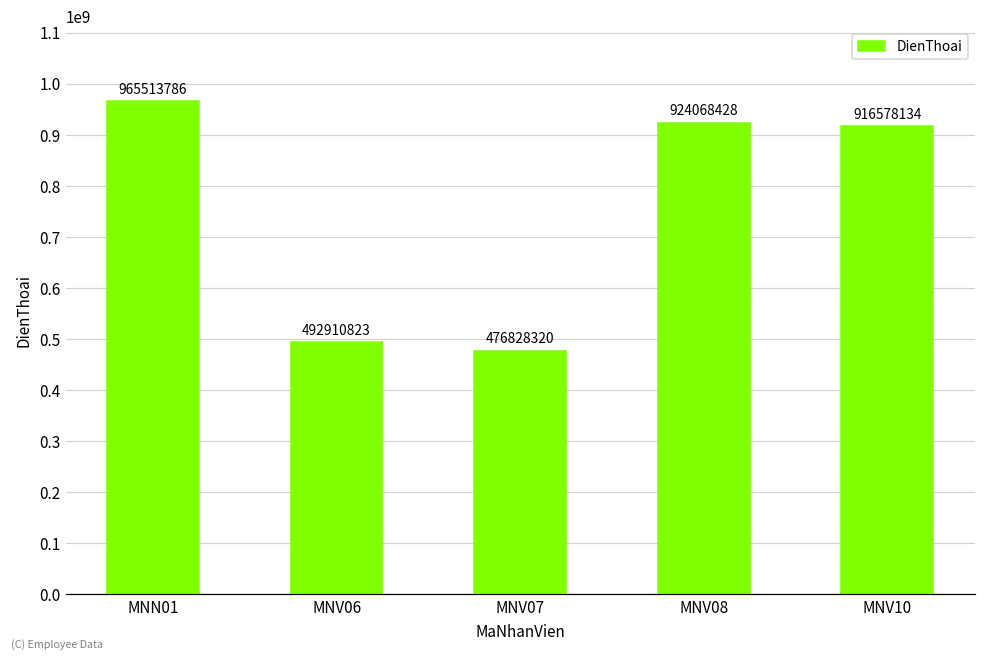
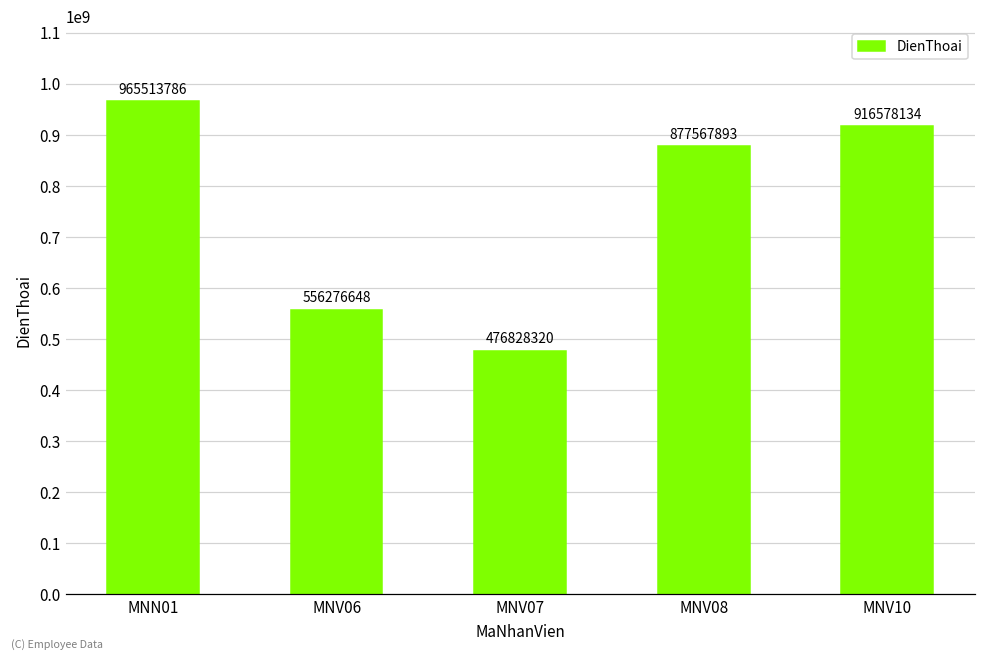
MNV06: 492910823 -> 556276648
MNV08: 924068428 -> 877567893
